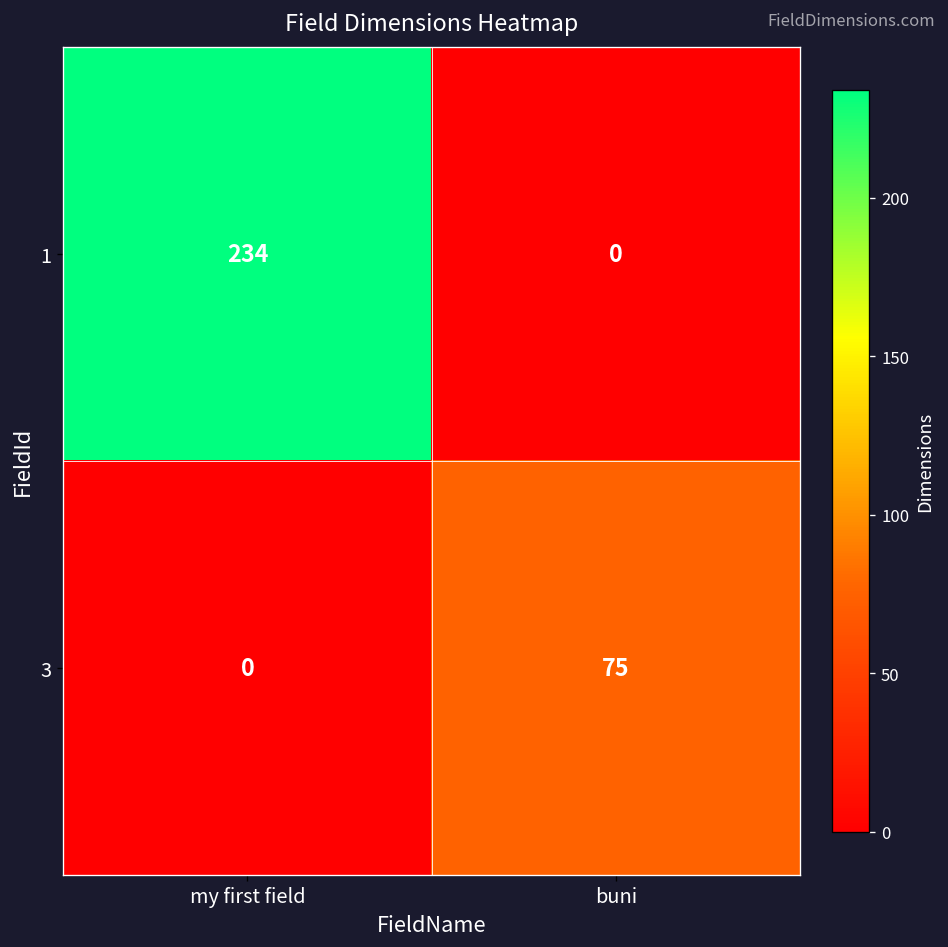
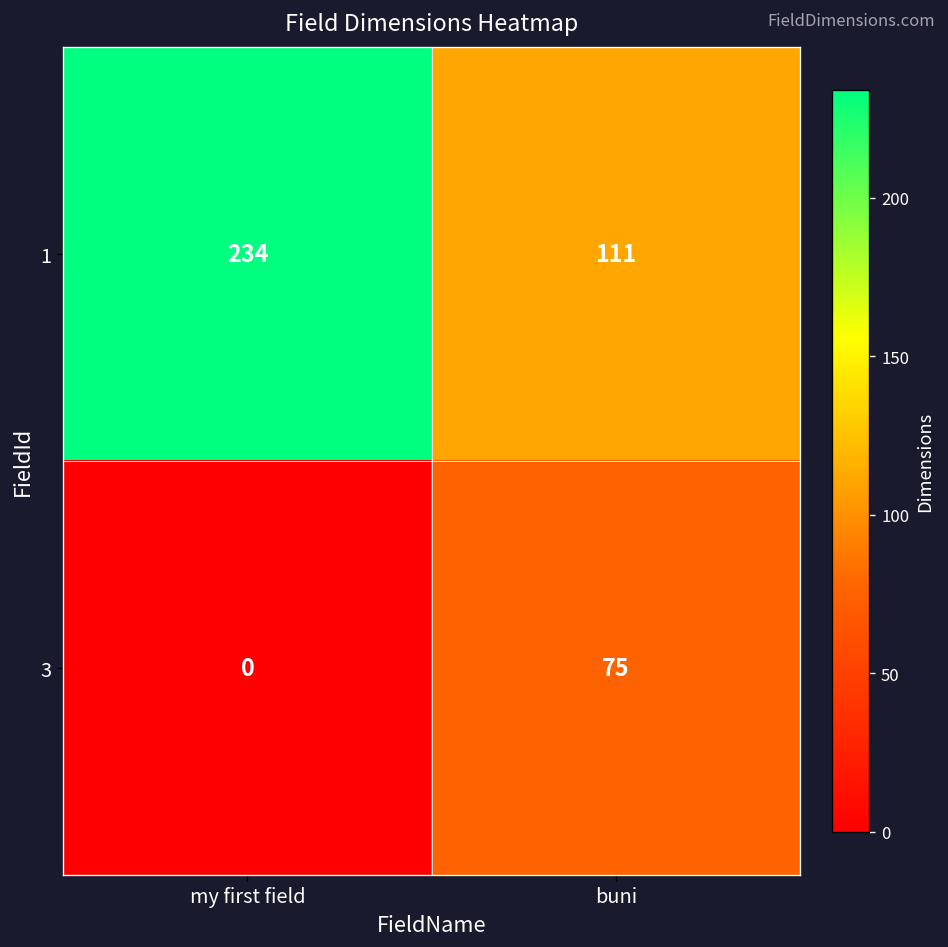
1, buni: 0 -> 111
